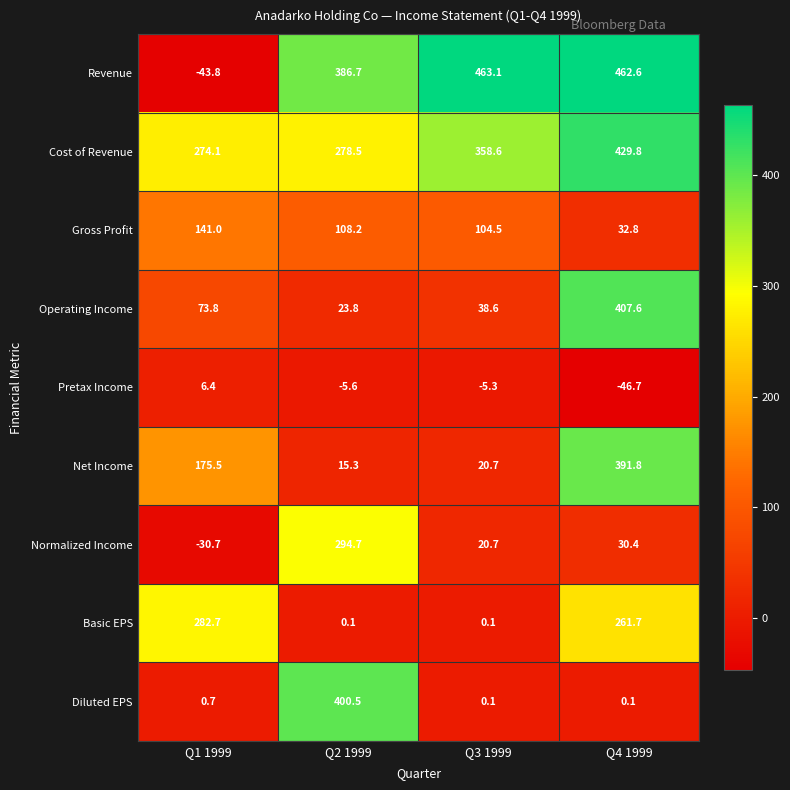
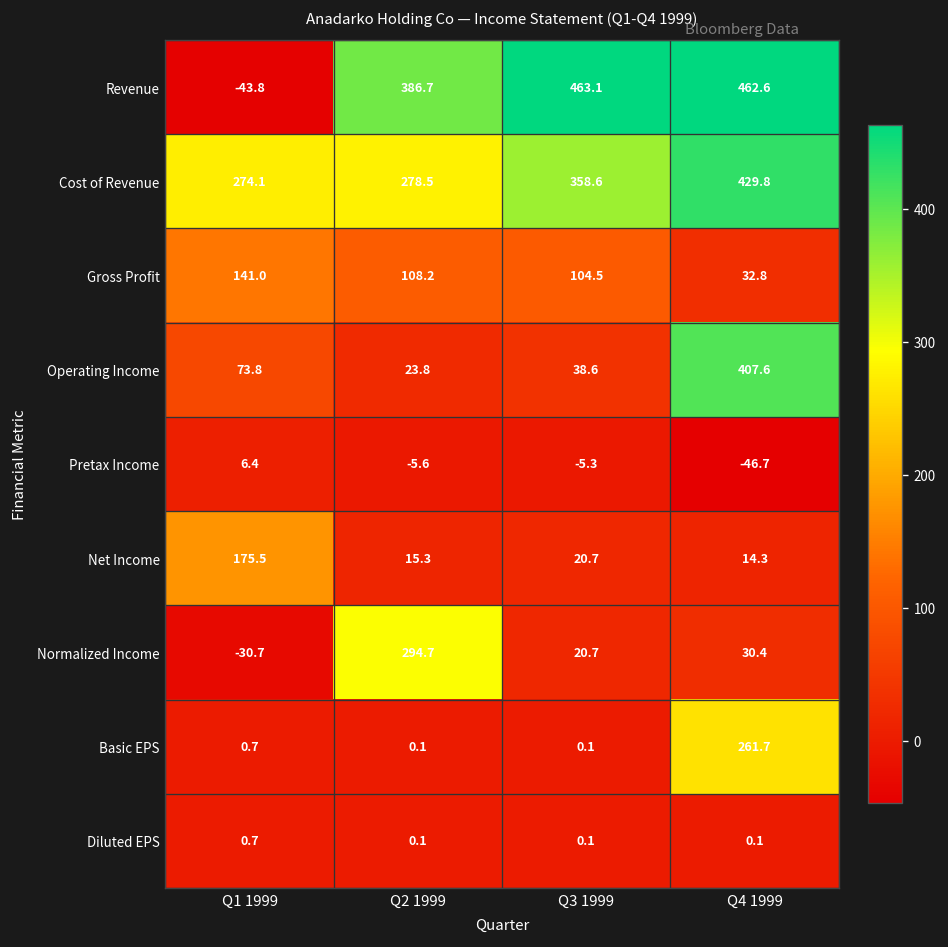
Net Income, Q4 1999: 391.8 -> 14.3
Basic EPS, Q1 1999: 282.7 -> 0.7
Diluted EPS, Q2 1999: 400.5 -> 0.1
